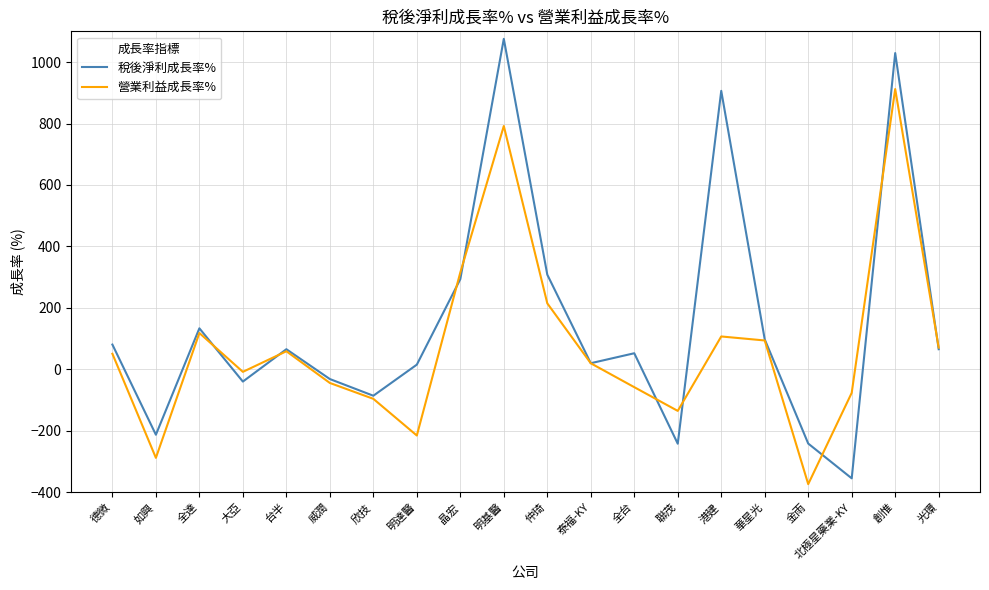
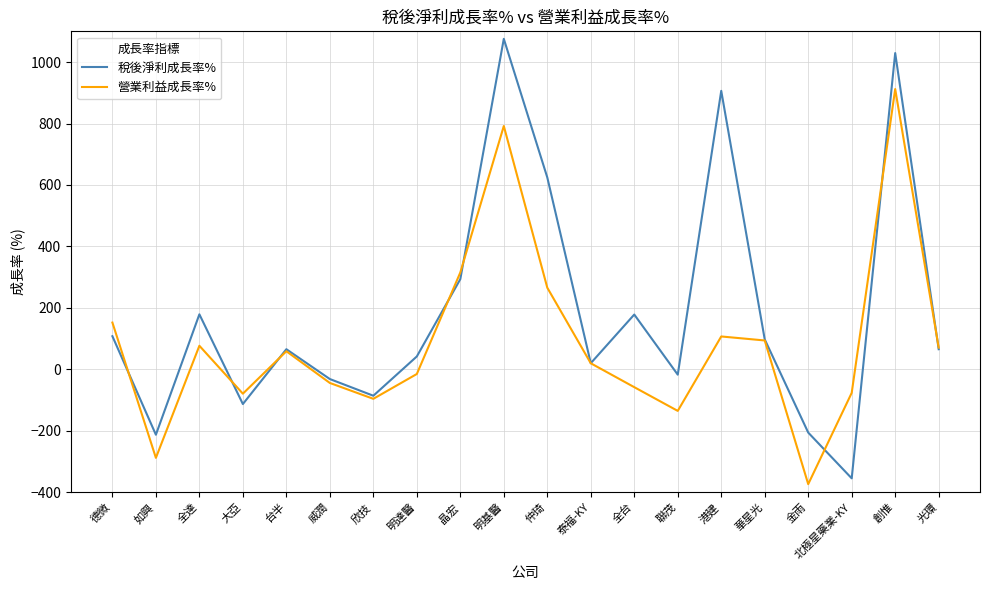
稅後淨利成長率%, 德微: 80 -> 110
營業利益成長率%, 德微: 50 -> 150
稅後淨利成長率%, 全達: 130 -> 180
營業利益成長率%, 全達: 120 -> 80
稅後淨利成長率%, 大亞: -40 -> -110
營業利益成長率%, 大亞: -10 -> -80
稅後淨利成長率%, 明達醫: 20 -> 40
營業利益成長率%, 明達醫: -220 -> -20
稅後淨利成長率%, 仲琦: 310 -> 620
營業利益成長率%, 仲琦: 210 -> 270
稅後淨利成長率%, 全台: 50 -> 180
稅後淨利成長率%, 聯茂: -240 -> -20
稅後淨利成長率%, 金雨: -240 -> -210
